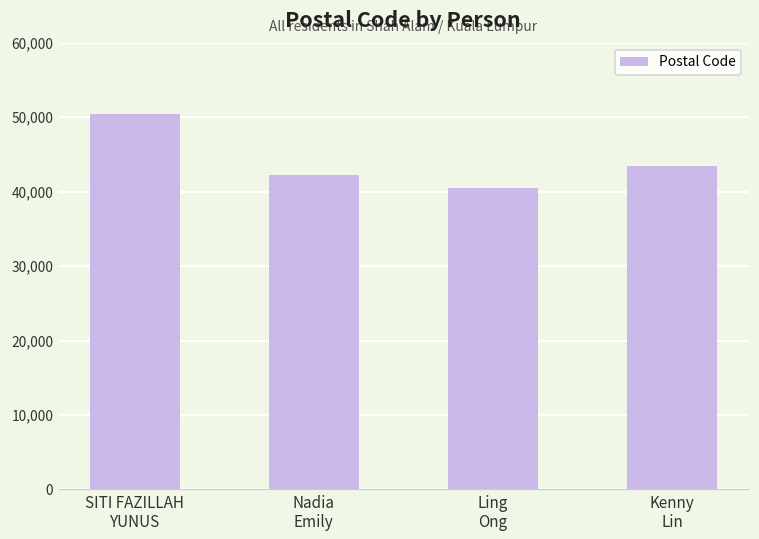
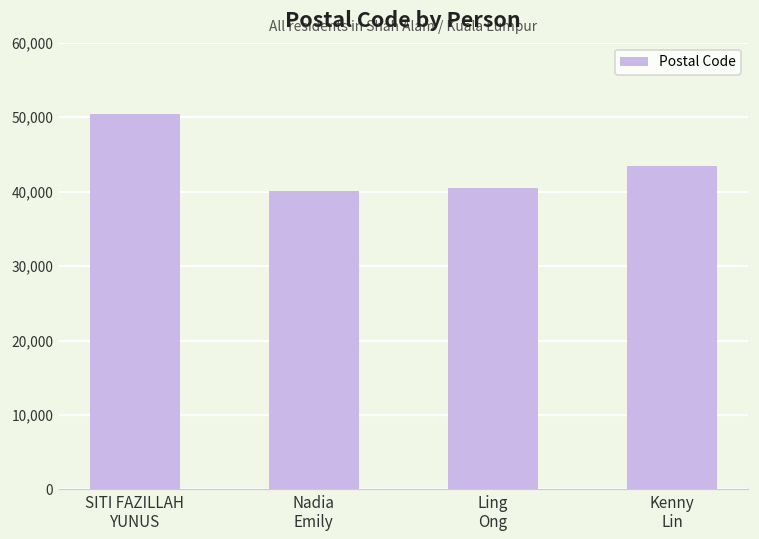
Nadia Emily: 42,000 -> 40,000
